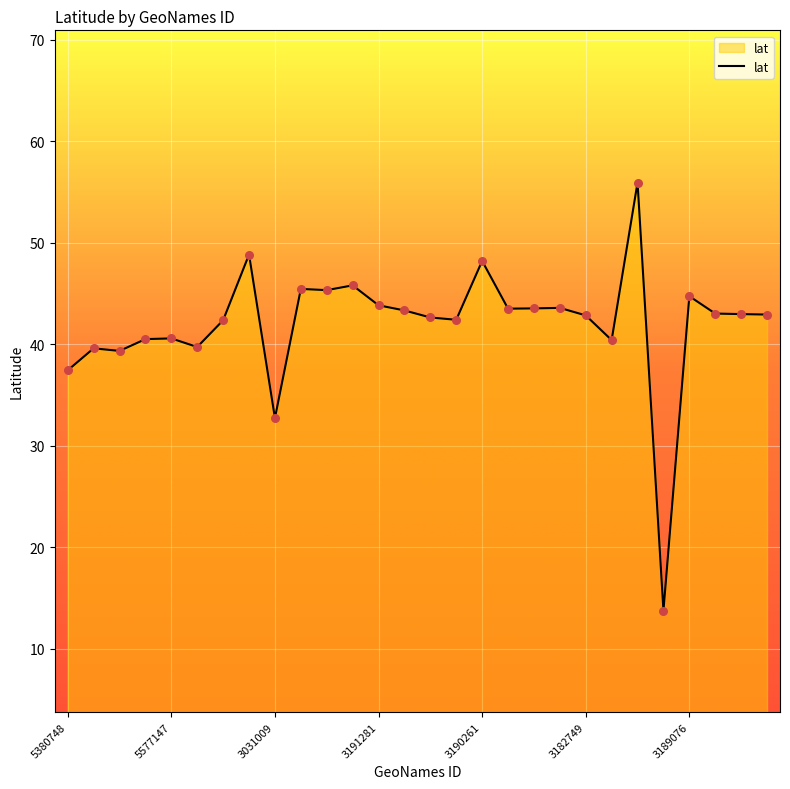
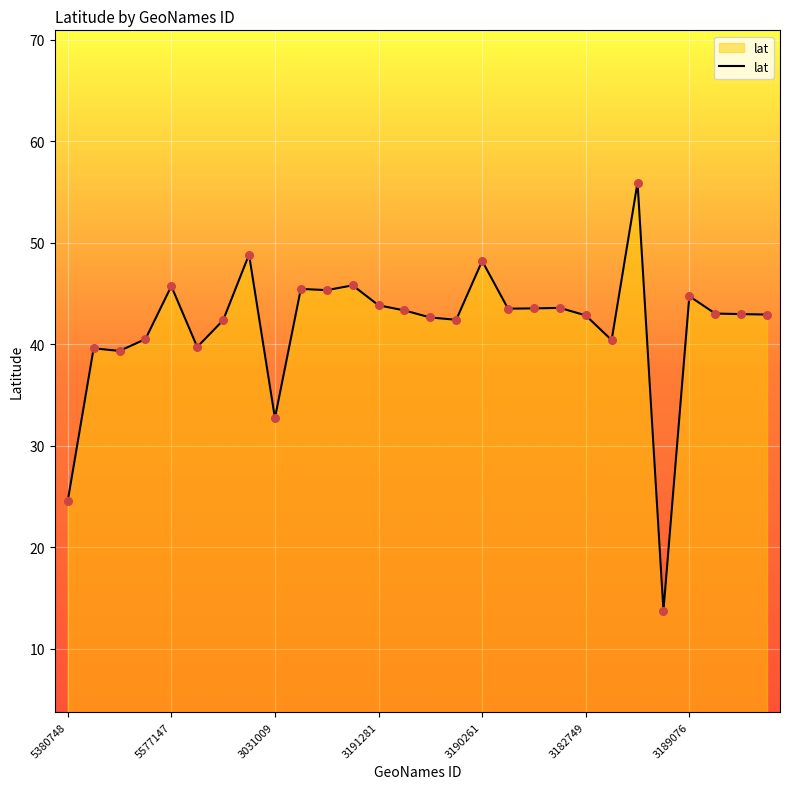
5380748: 37.4 -> 24.6
5577147: 40.6 -> 45.7
